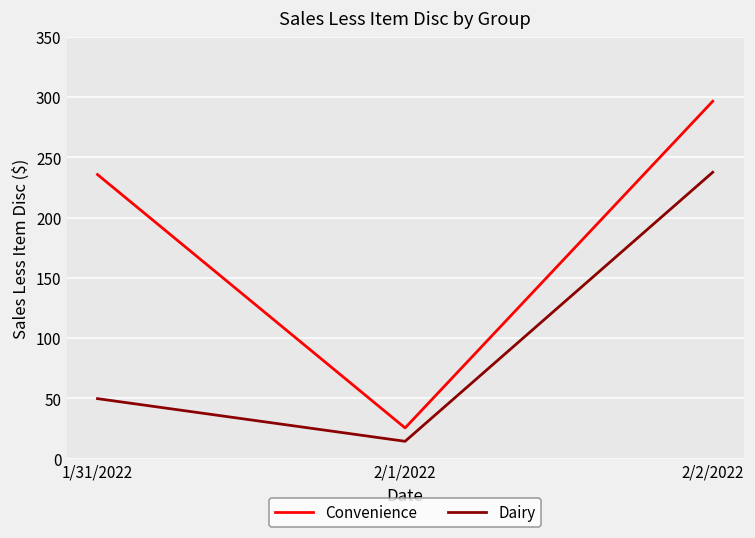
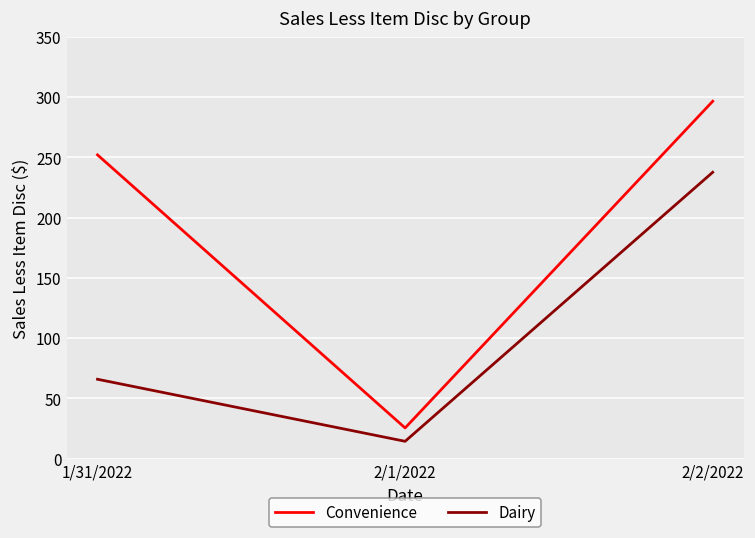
Convenience, 1/31/2022: 236 -> 252
Dairy, 1/31/2022: 50 -> 66
